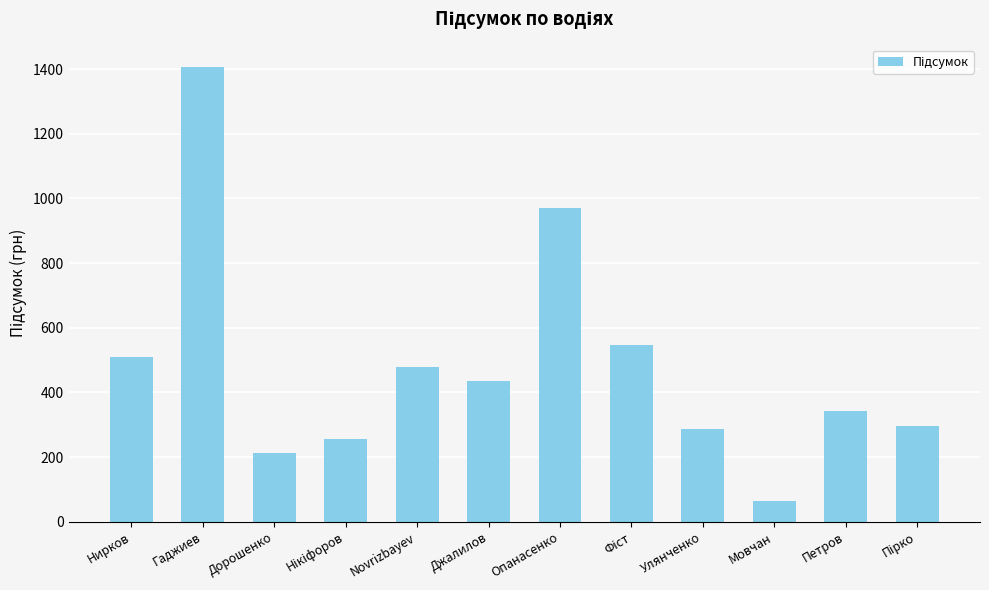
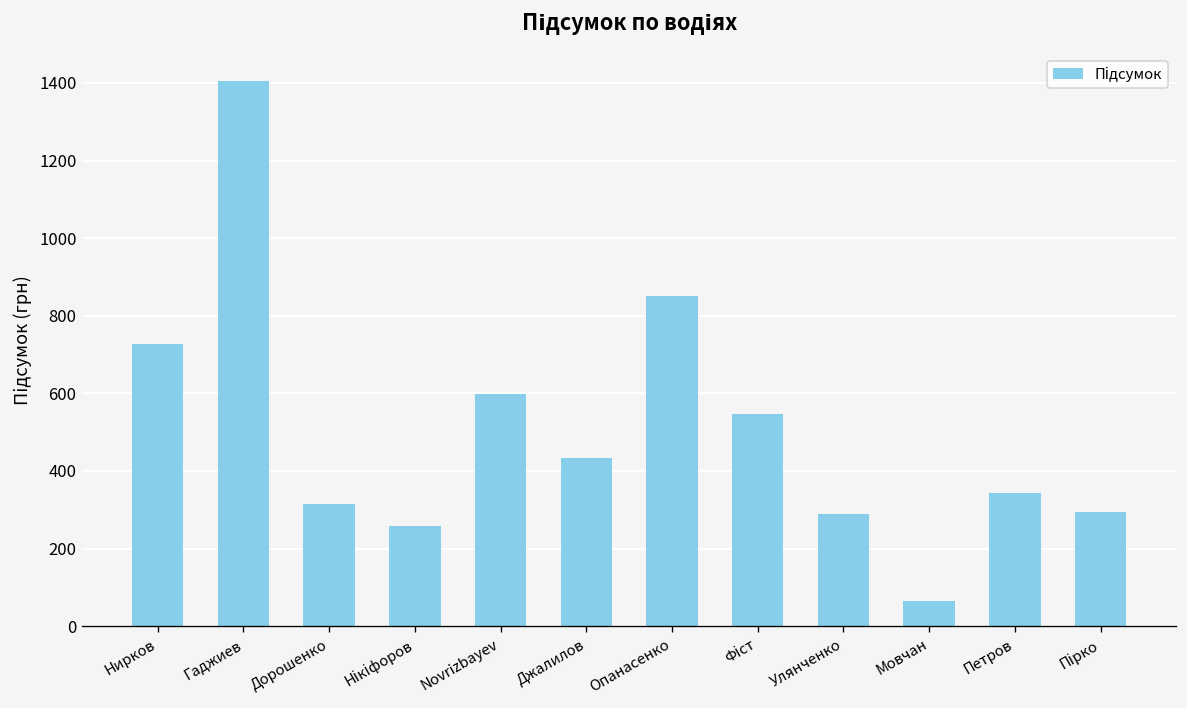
Нирков: 510 -> 730
Дорошенко: 210 -> 310
Novrizbayev: 480 -> 600
Опанасенко: 970 -> 850
